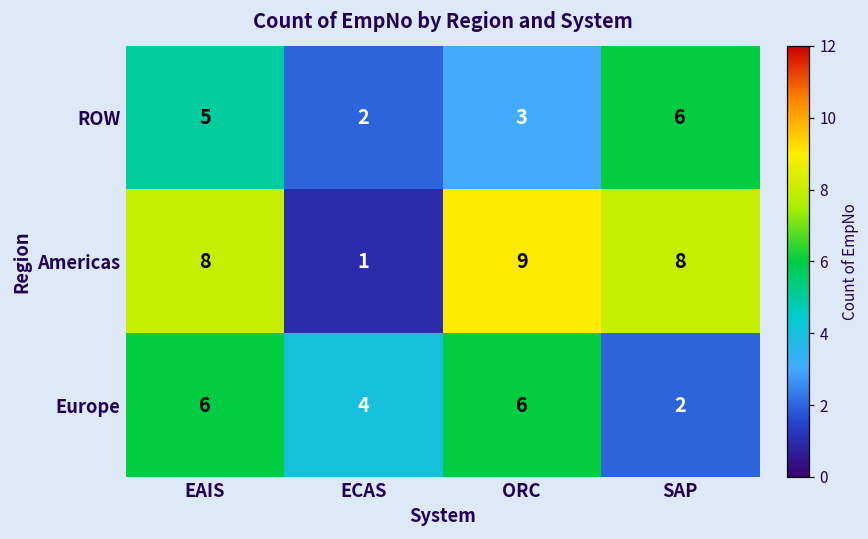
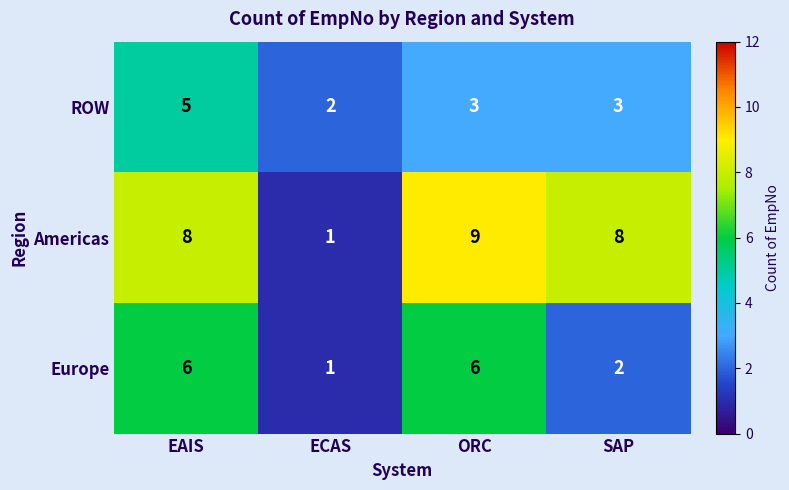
ROW, SAP: 6 -> 3
Europe, ECAS: 4 -> 1
